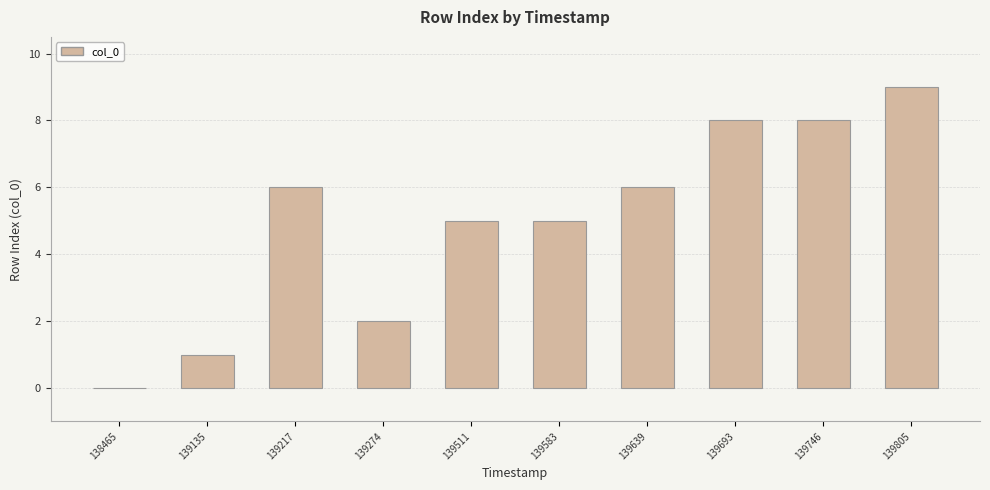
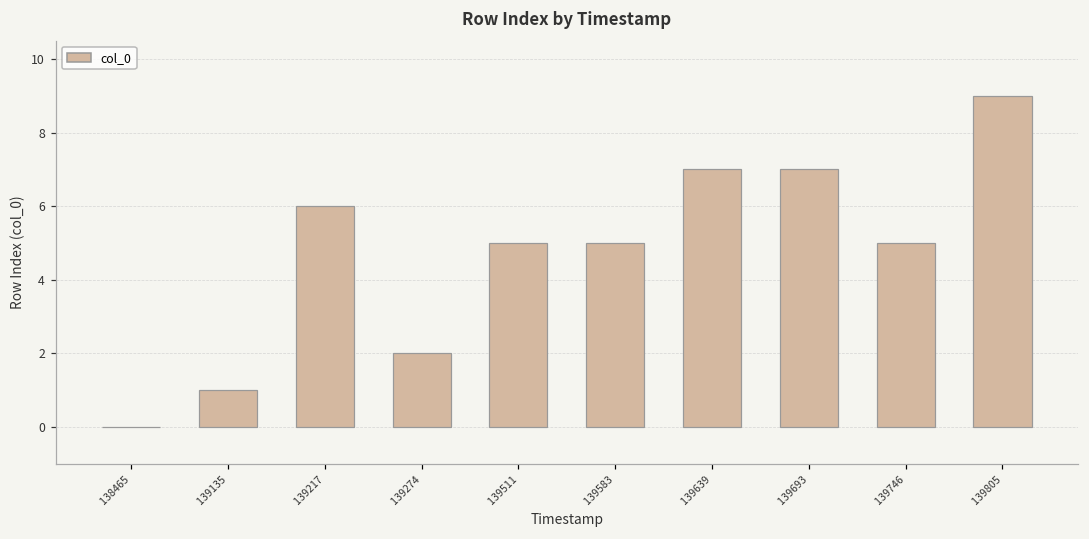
139639: 6 -> 7
139693: 8 -> 7
139746: 8 -> 5
